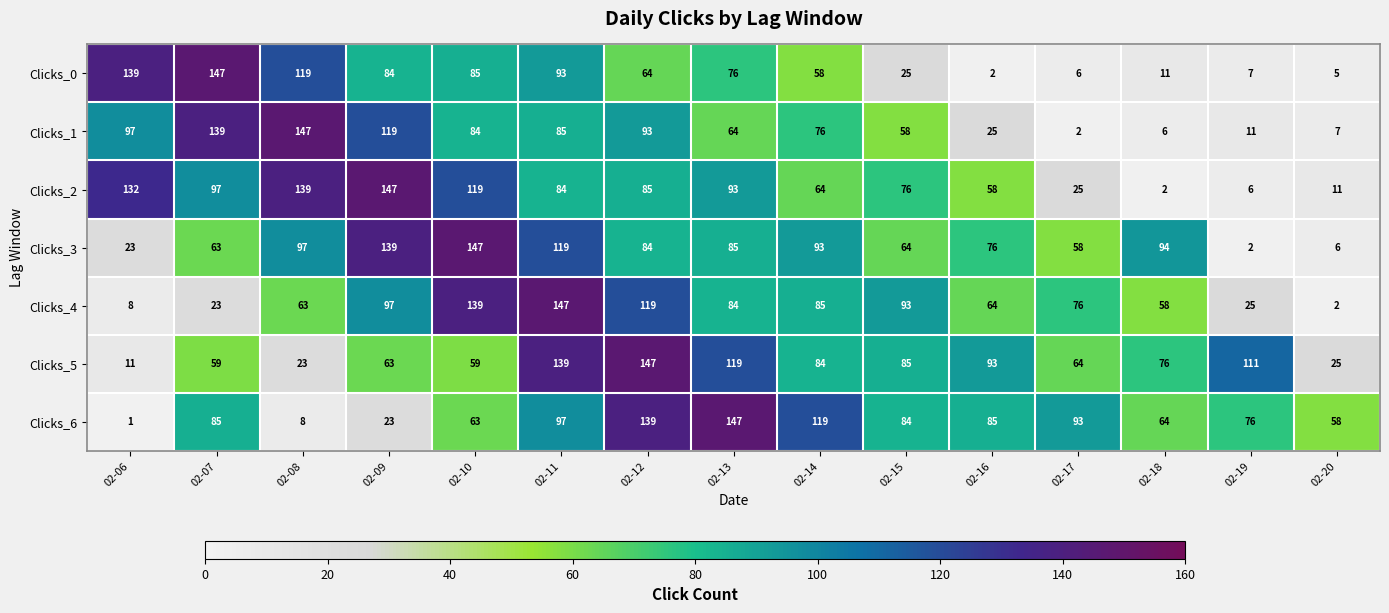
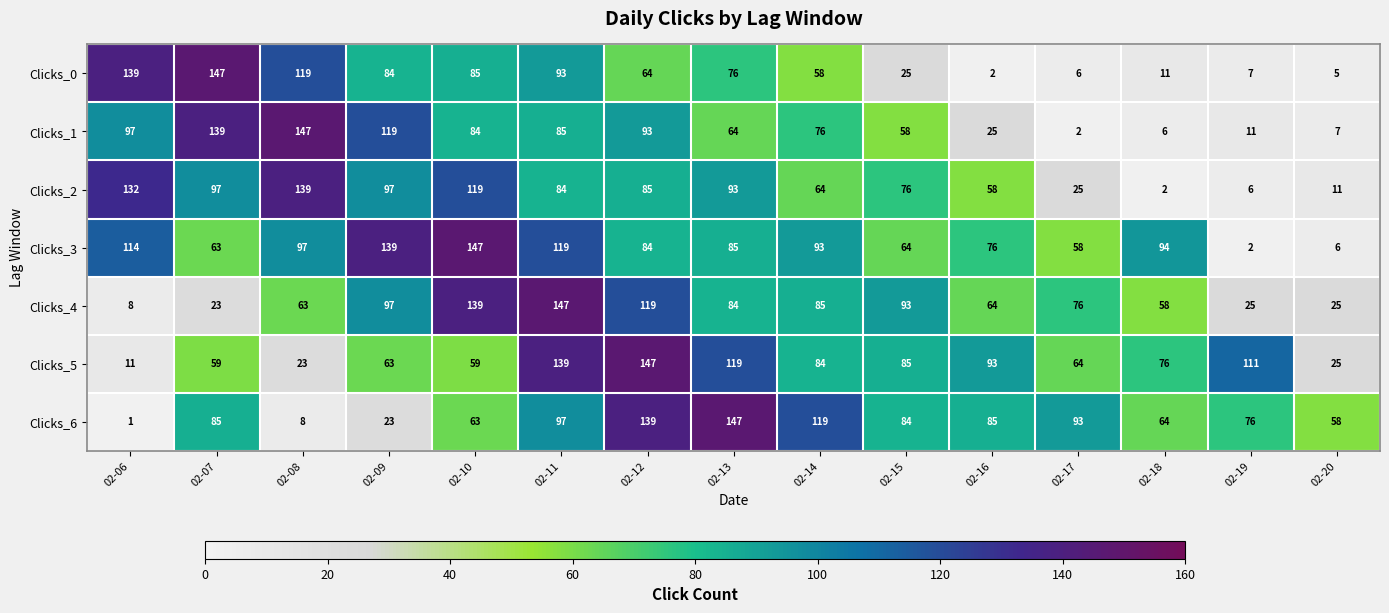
Clicks_2, 02-09: 147 -> 97
Clicks_3, 02-06: 23 -> 114
Clicks_4, 02-20: 2 -> 25
